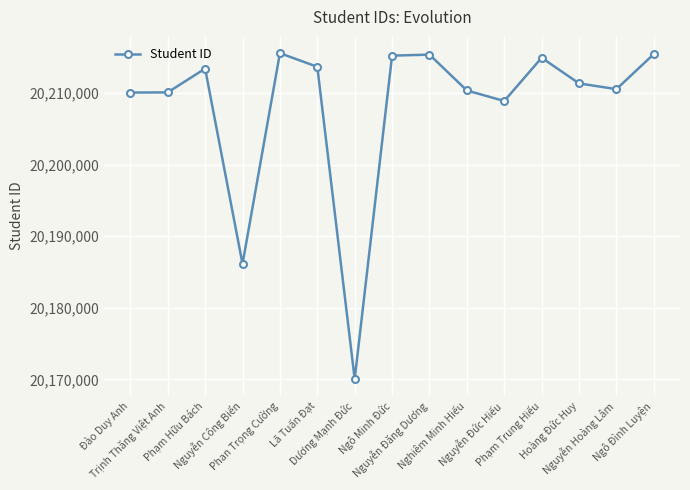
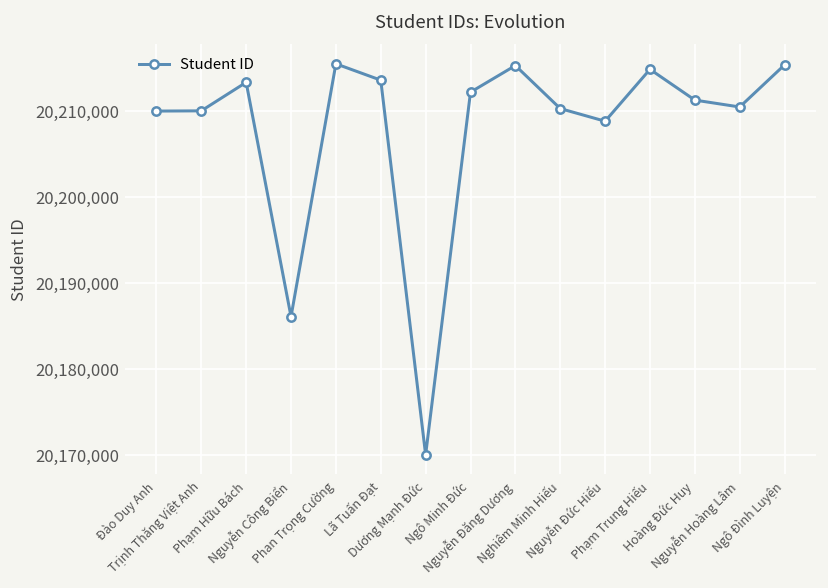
Ngô Minh Đức: 20,215,000 -> 20,212,000
